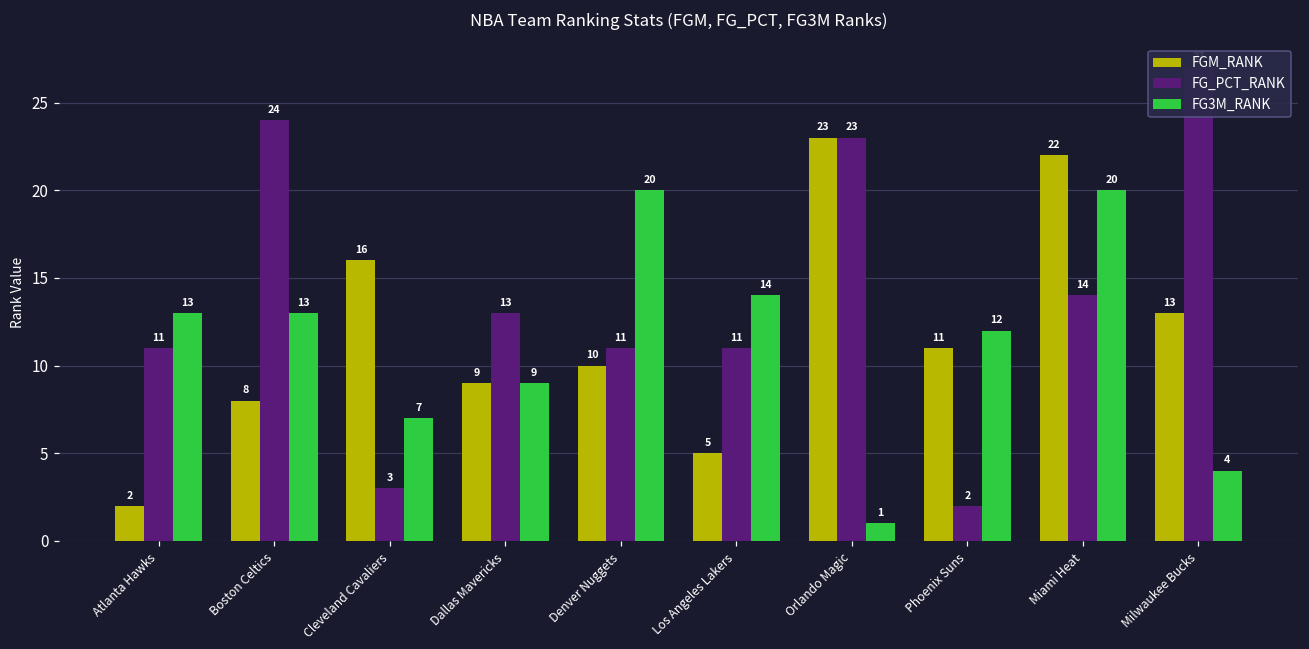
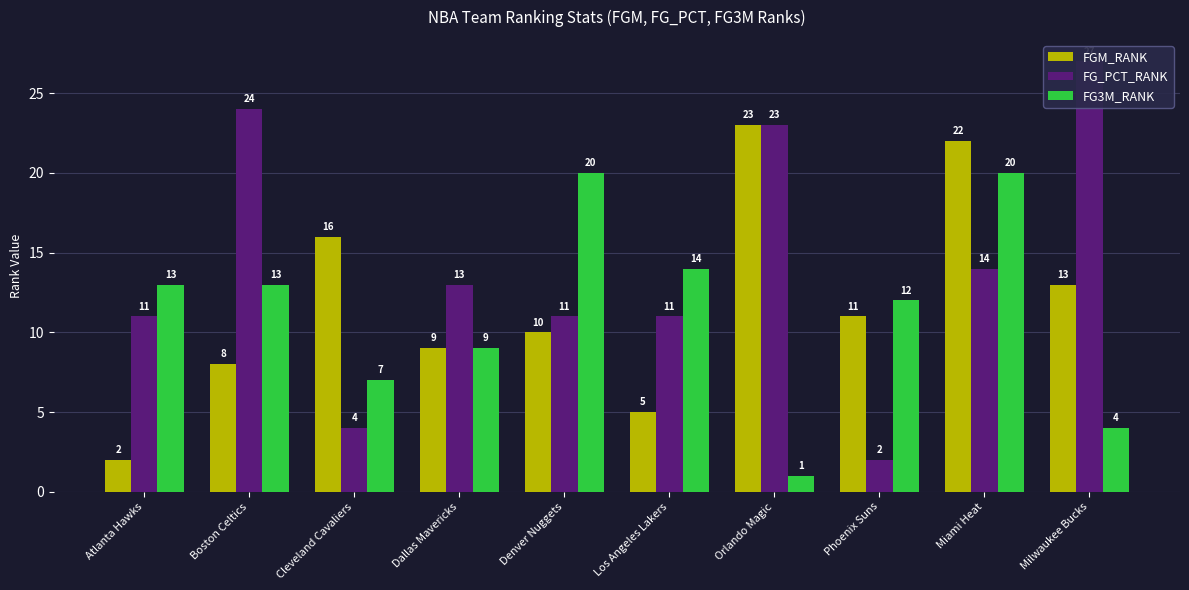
FG_PCT_RANK, Cleveland Cavaliers: 3 -> 4
